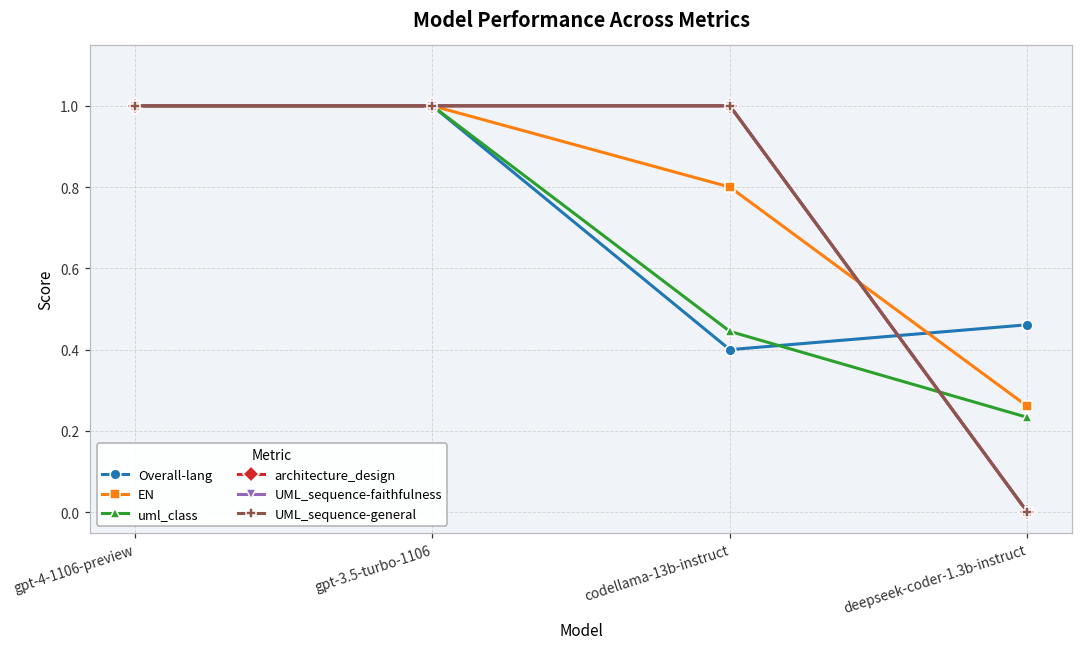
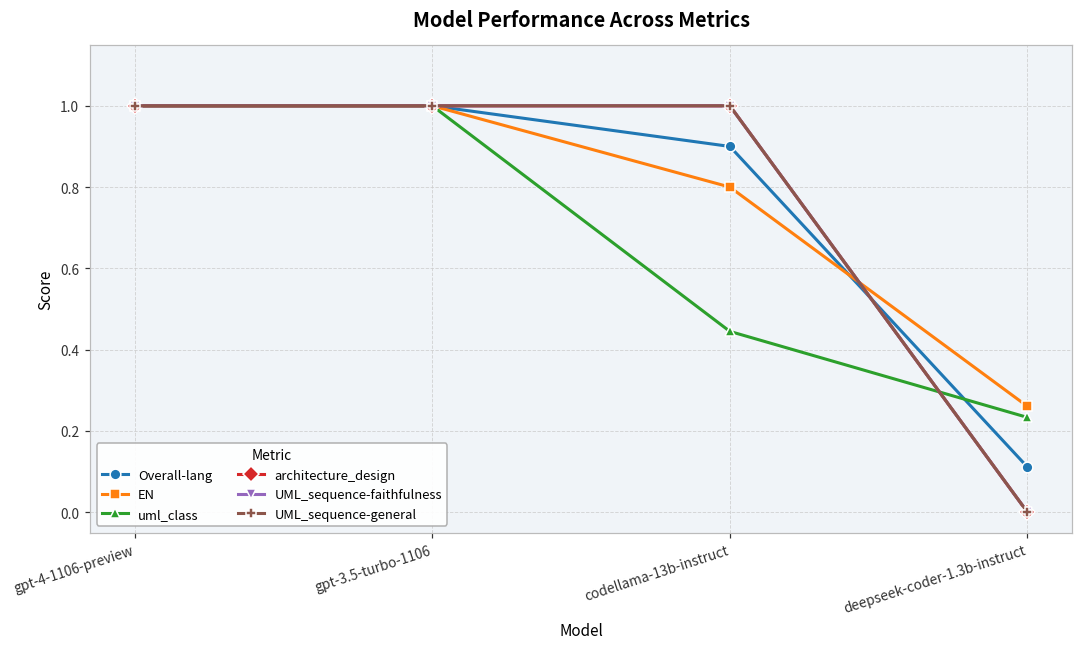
Overall-lang, codellama-13b-instruct: 0.4 -> 0.9
Overall-lang, deepseek-coder-1.3b-instruct: 0.46 -> 0.11
